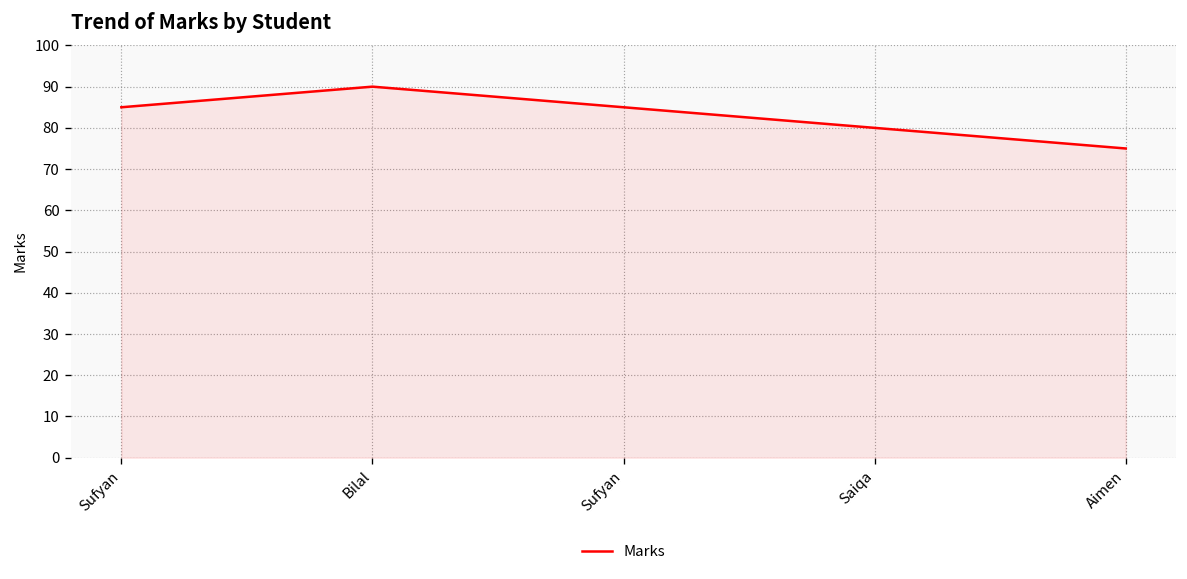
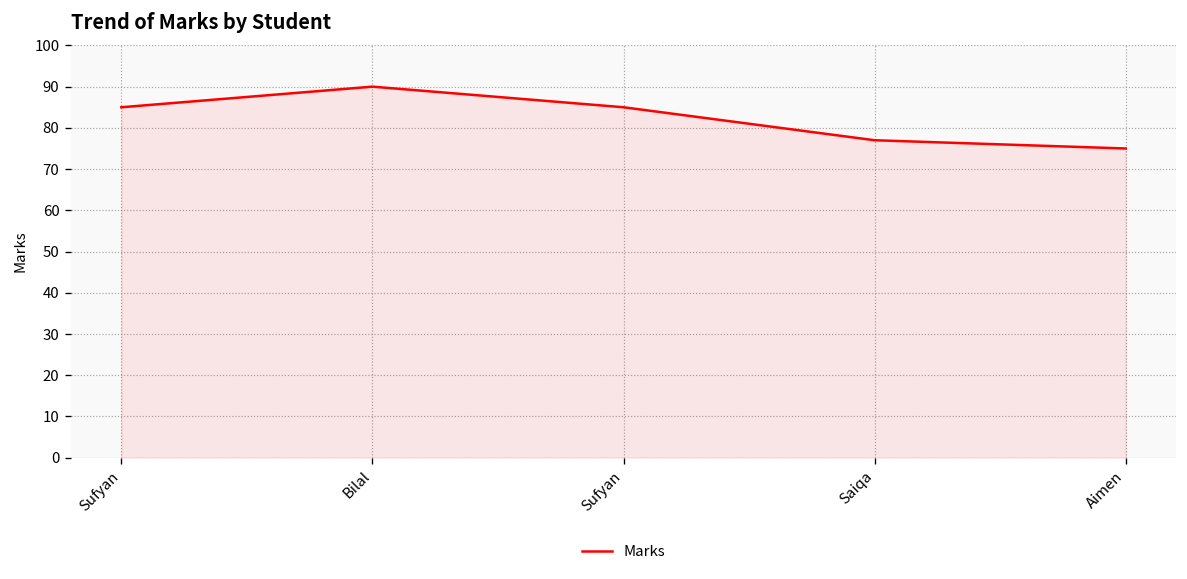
Saiqa: 80 -> 77
